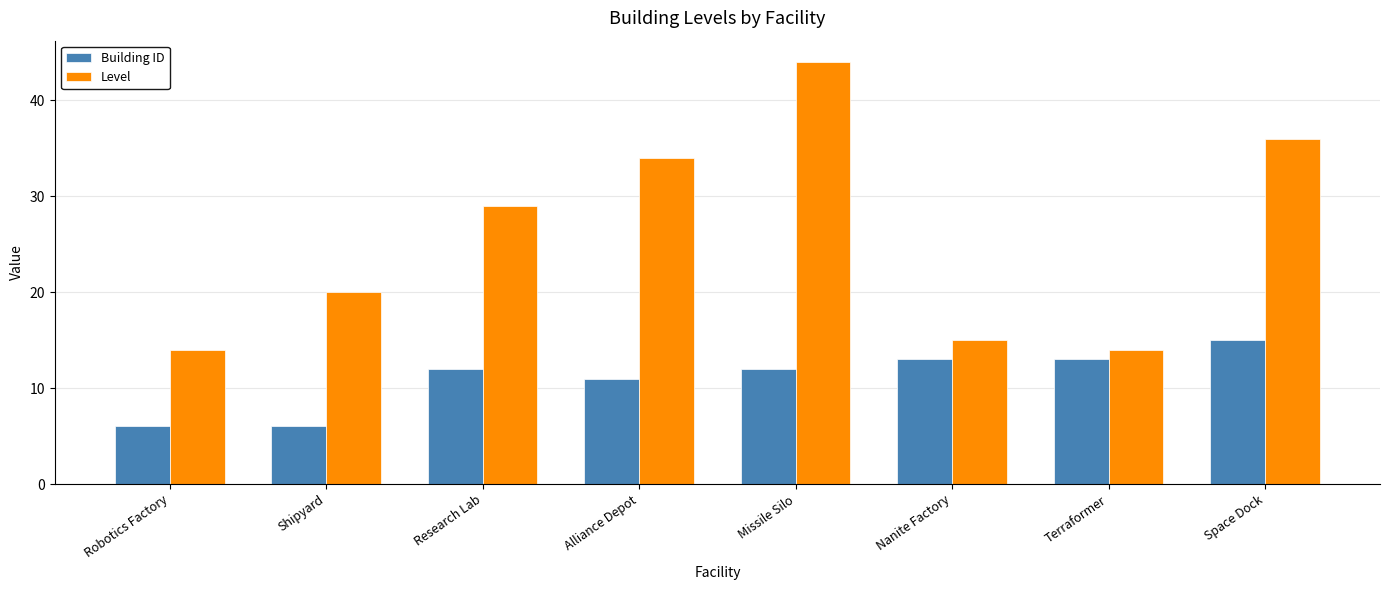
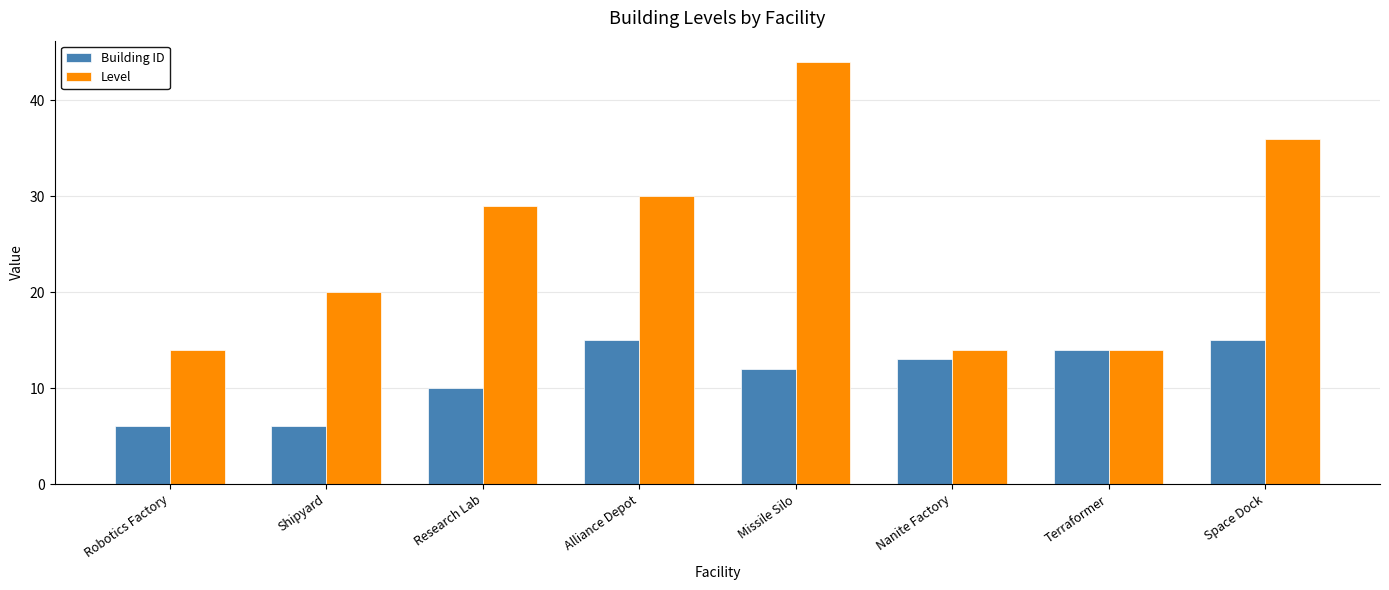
Building ID, Research Lab: 12 -> 10
Building ID, Alliance Depot: 11 -> 15
Level, Alliance Depot: 34 -> 30
Level, Nanite Factory: 15 -> 14
Building ID, Terraformer: 13 -> 14
